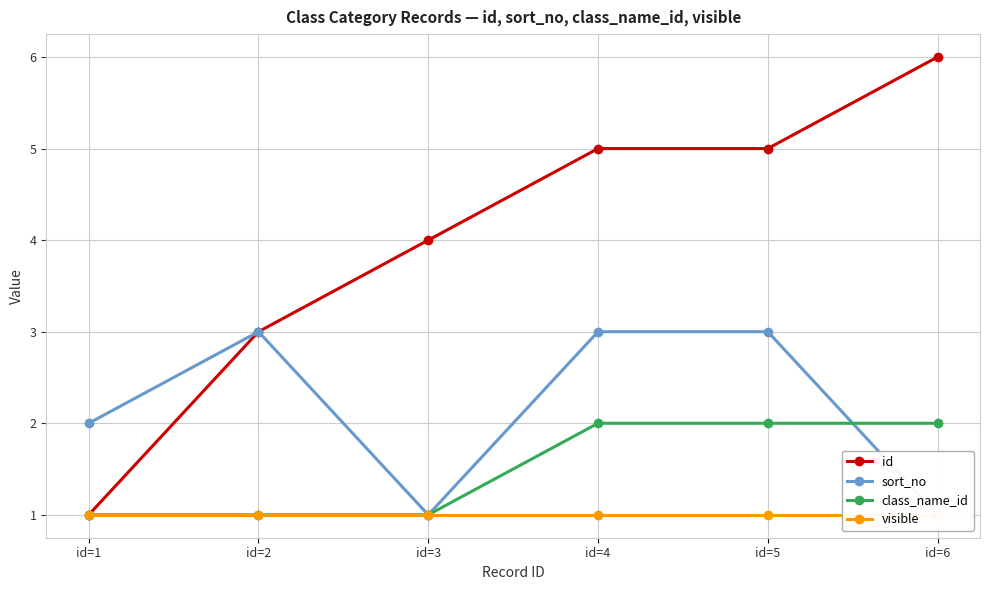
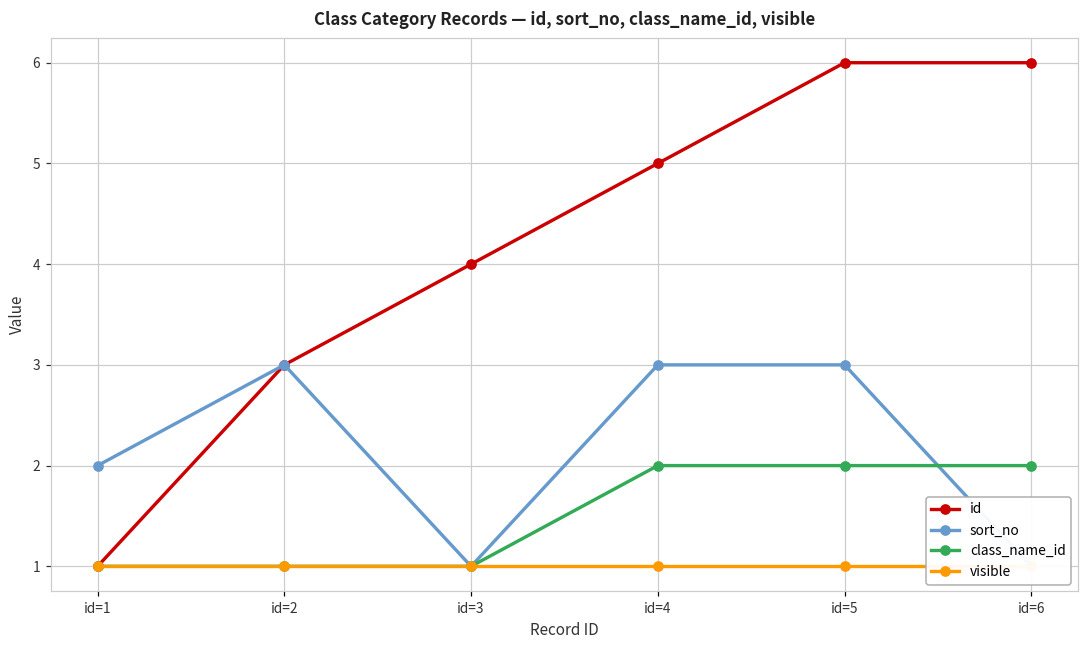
id, id=5: 5 -> 6
